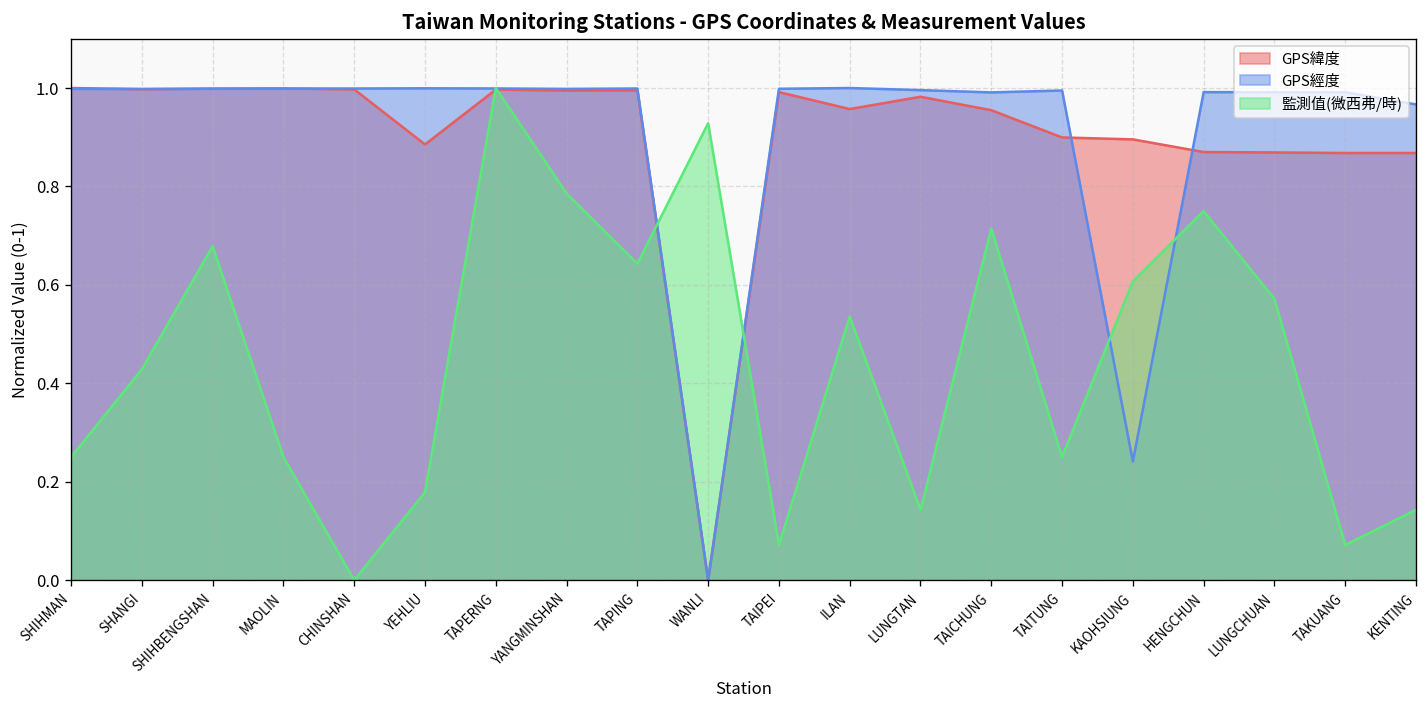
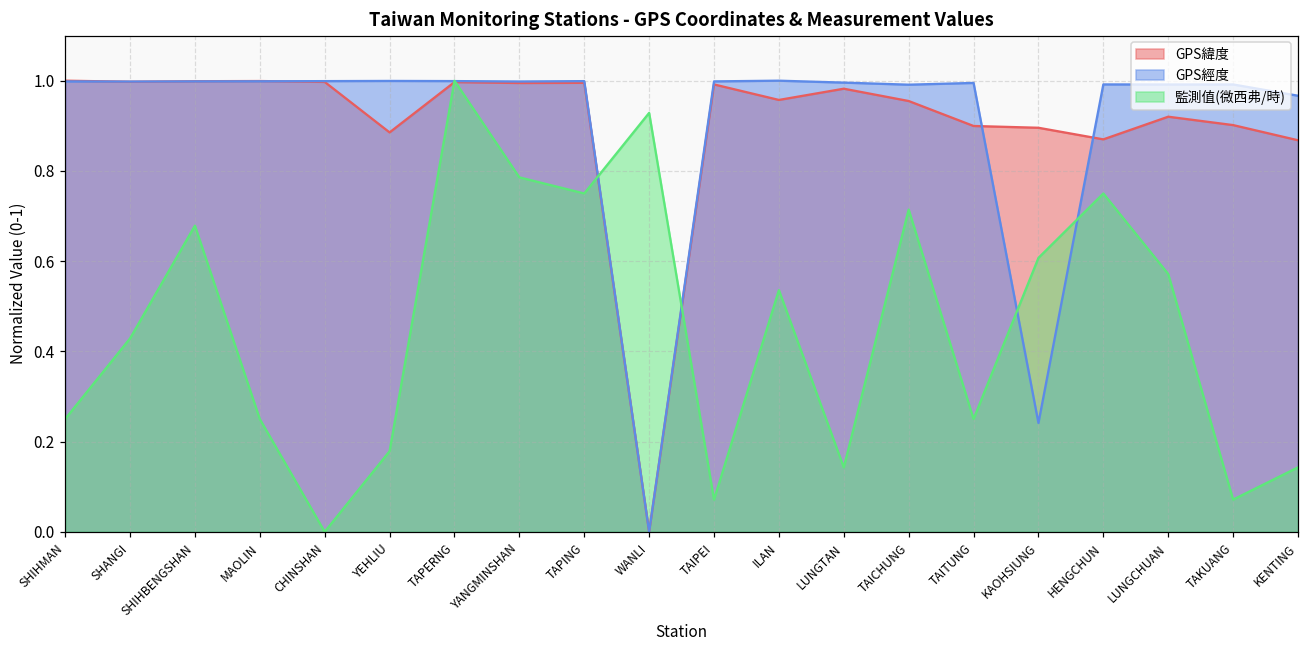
監測值(微西弗/時), TAPING: 0.64 -> 0.75
GPS緯度, LUNGCHUAN: 0.87 -> 0.92
GPS緯度, TAKUANG: 0.87 -> 0.90
